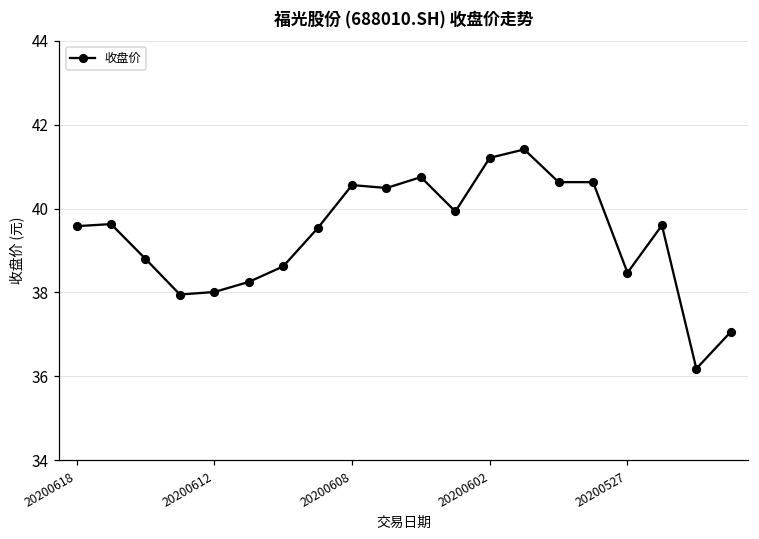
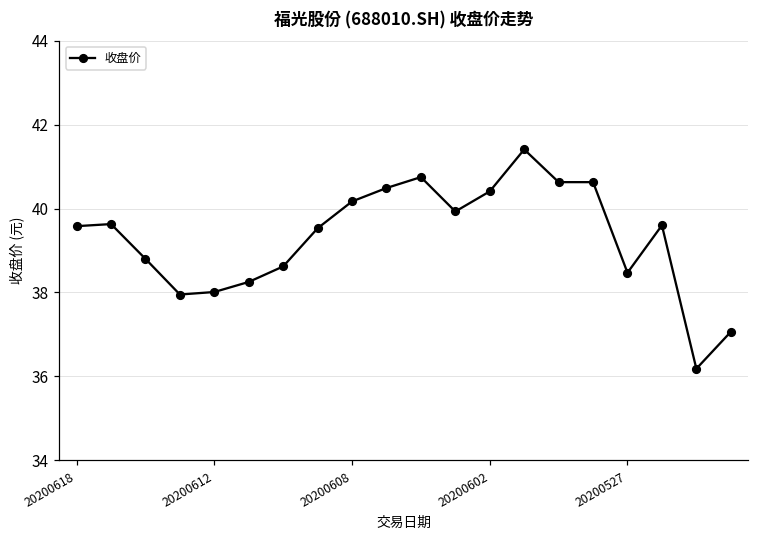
20200608: 40.6 -> 40.2
20200602: 41.2 -> 40.4
